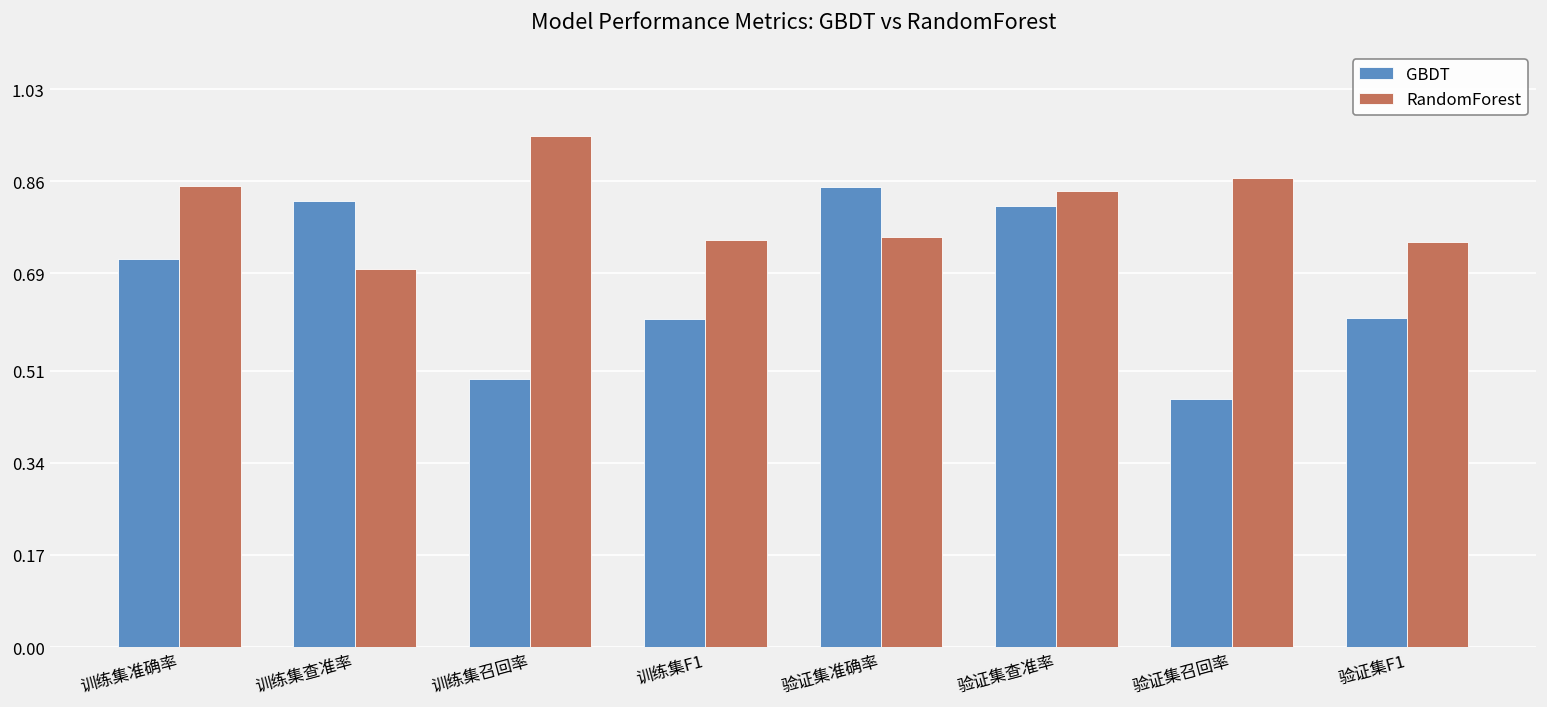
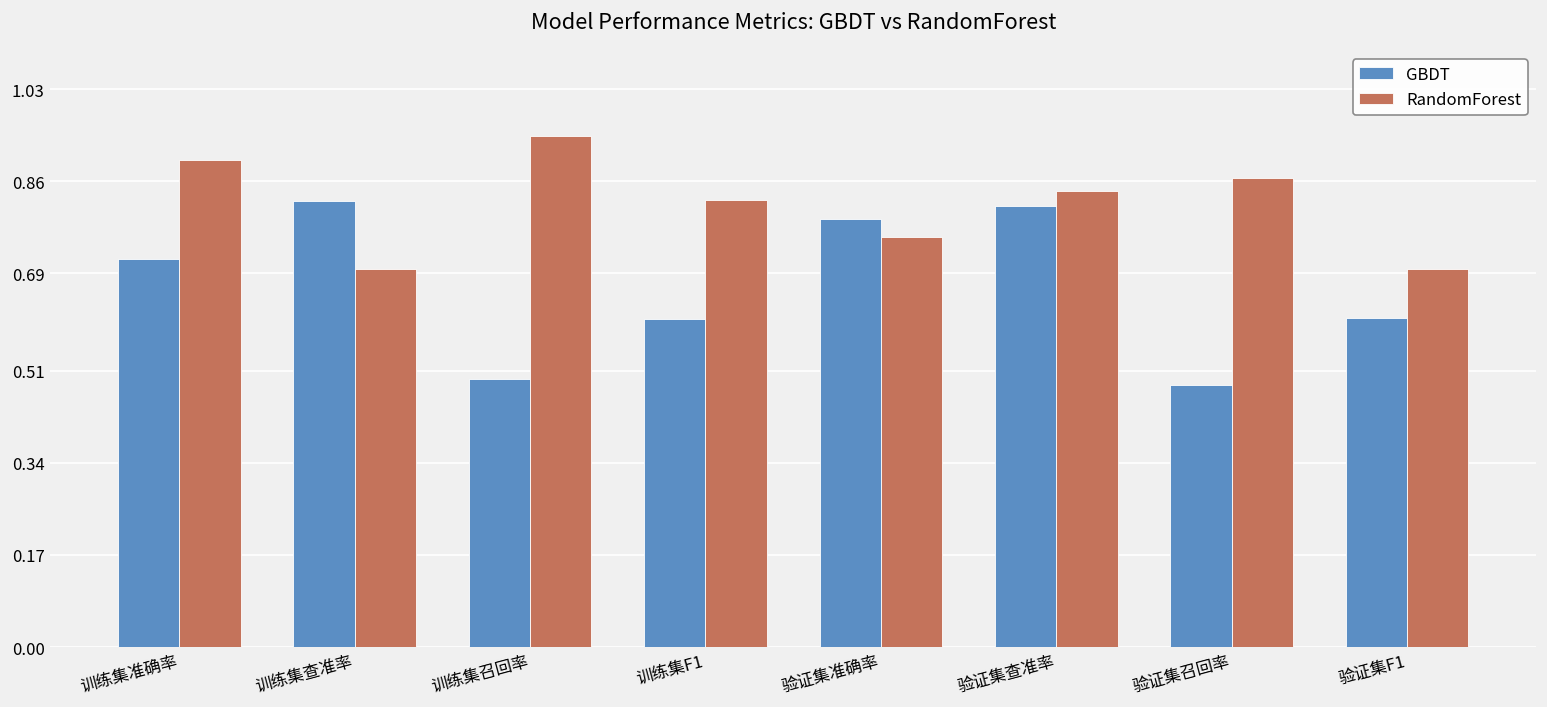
RandomForest, 训练集准确率: 0.85 -> 0.90
RandomForest, 训练集F1: 0.75 -> 0.83
GBDT, 验证集准确率: 0.85 -> 0.79
GBDT, 验证集召回率: 0.46 -> 0.48
RandomForest, 验证集F1: 0.75 -> 0.70
